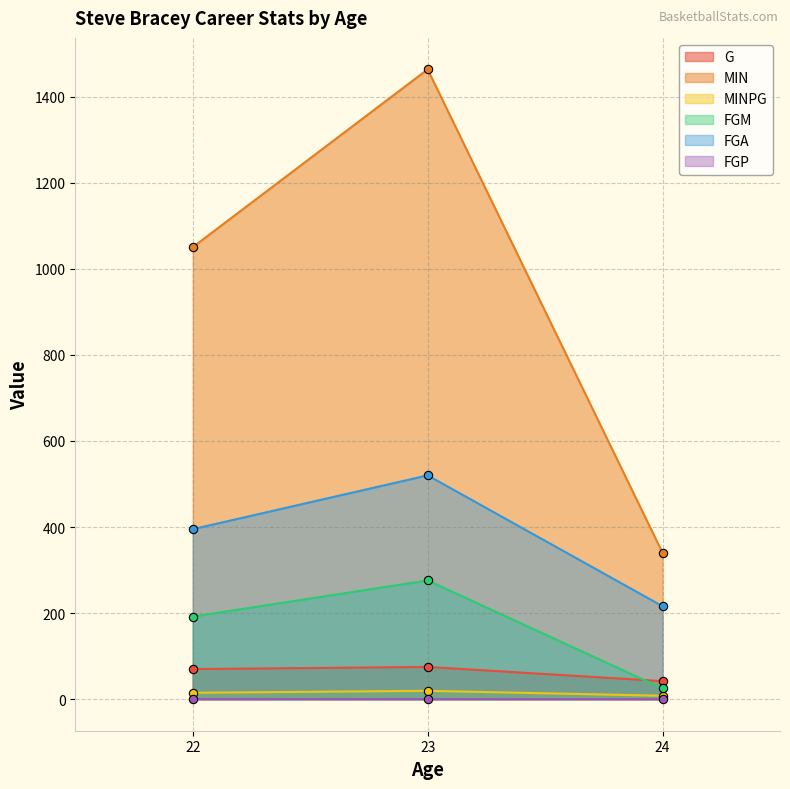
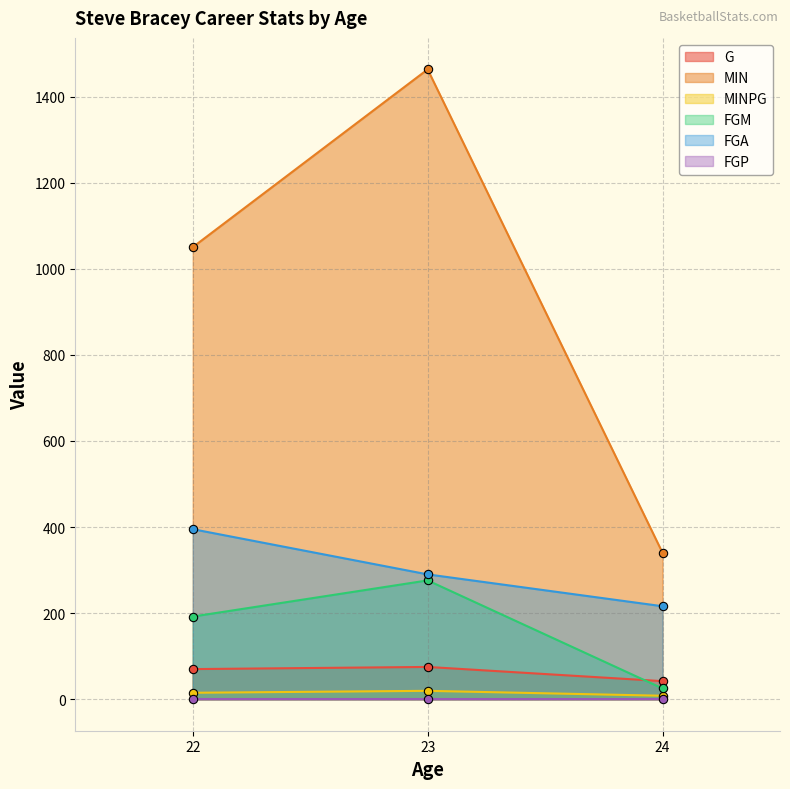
FGA, 23: 520 -> 290
